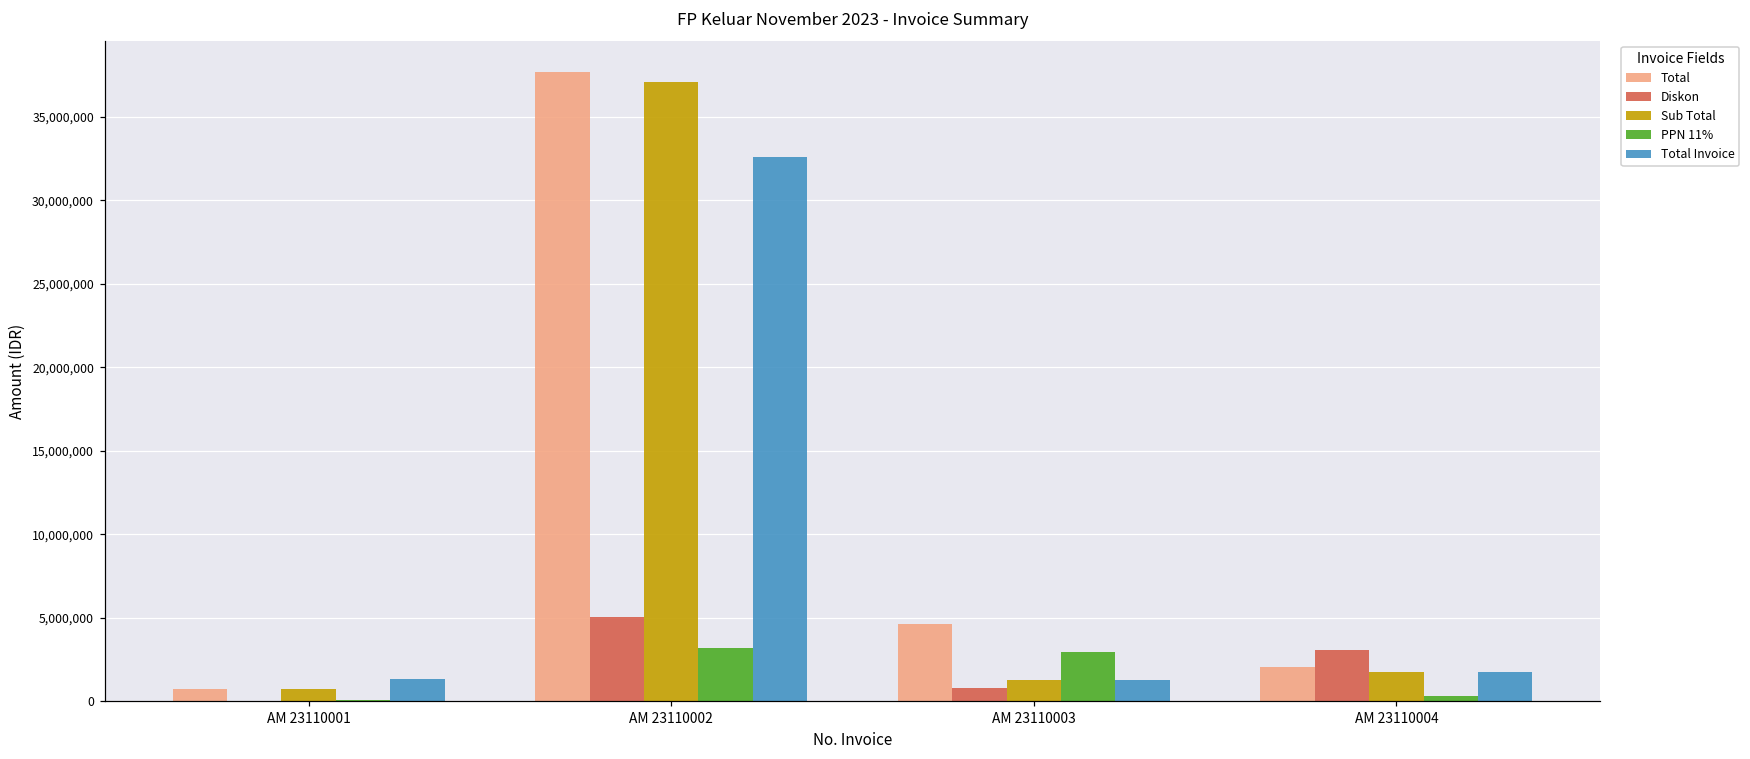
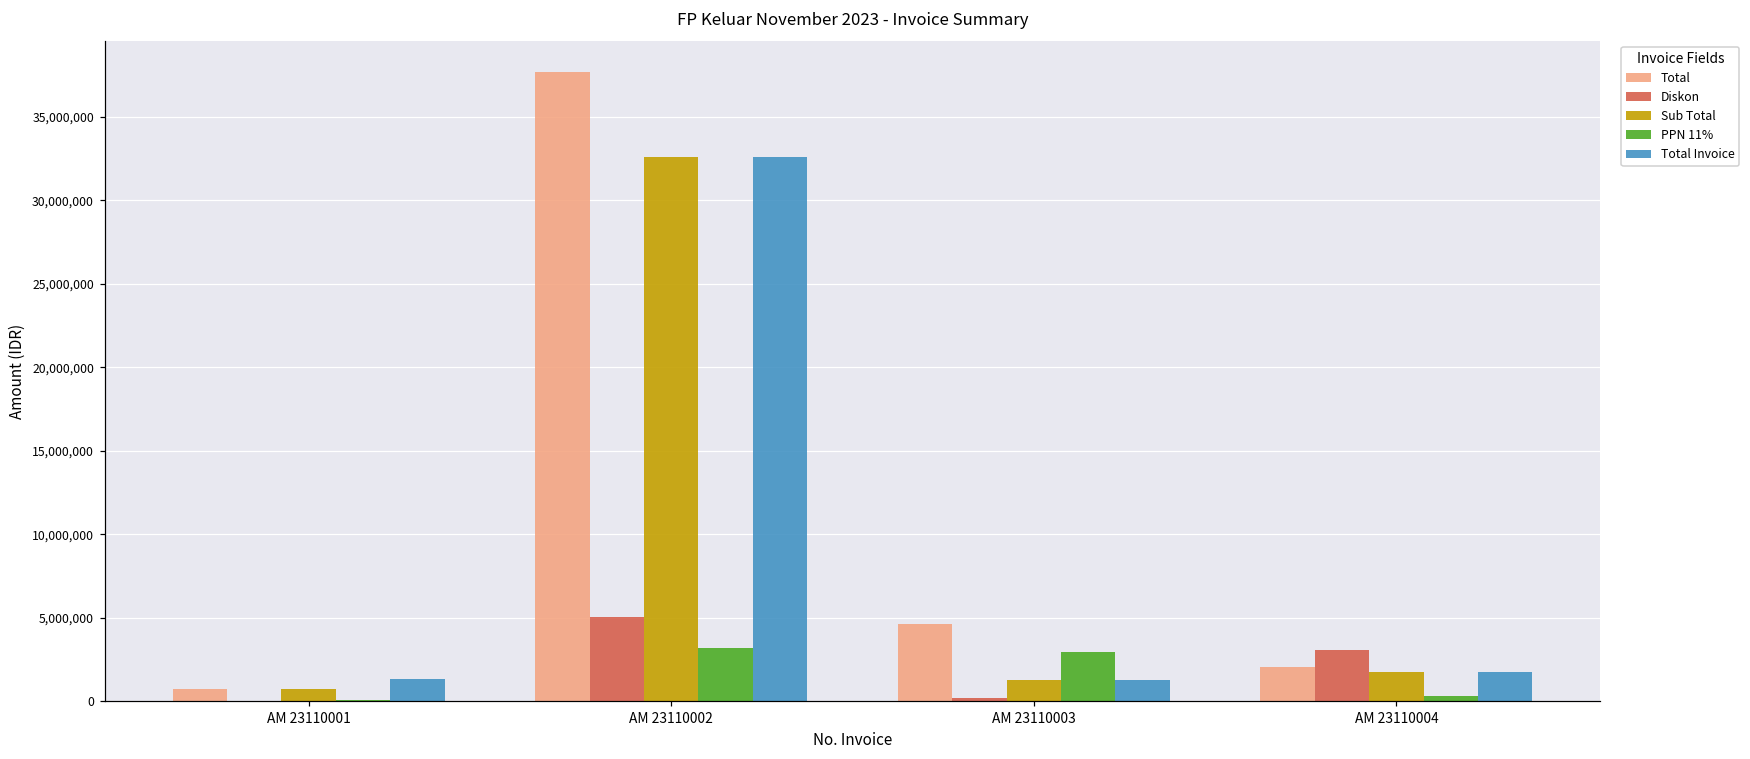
Sub Total, AM 23110002: 37,100,000 -> 32,600,000
Diskon, AM 23110003: 800,000 -> 200,000
